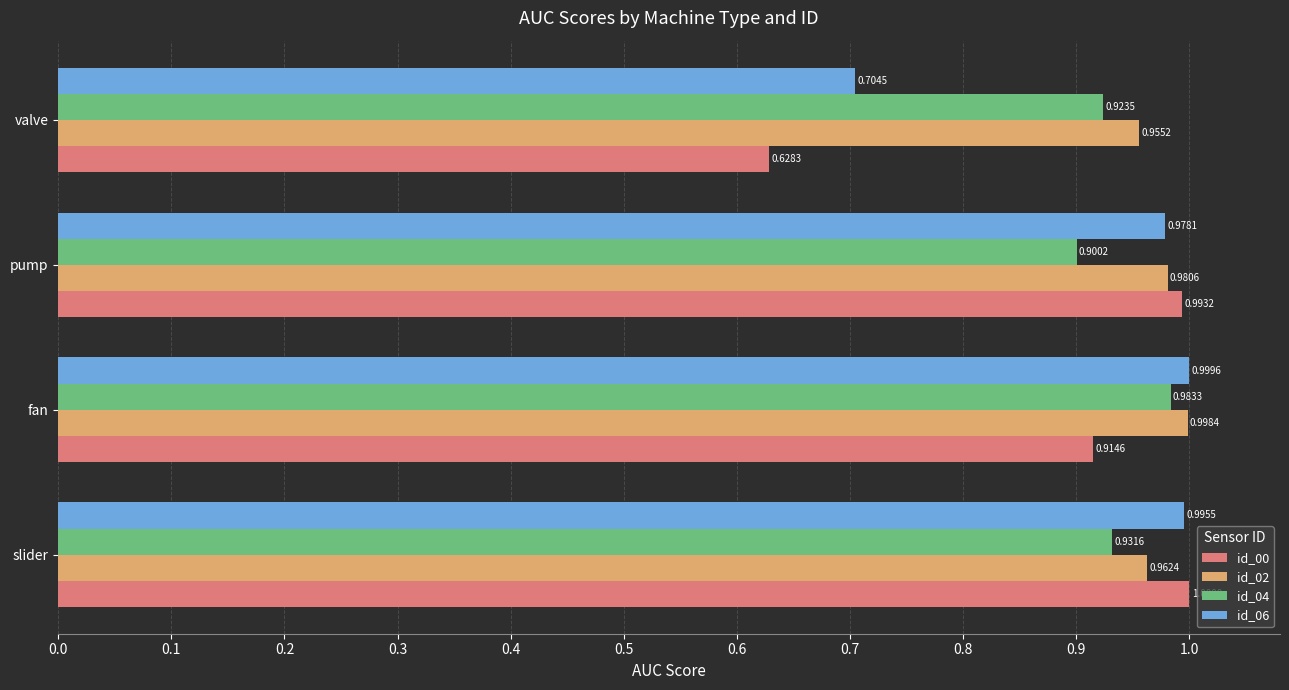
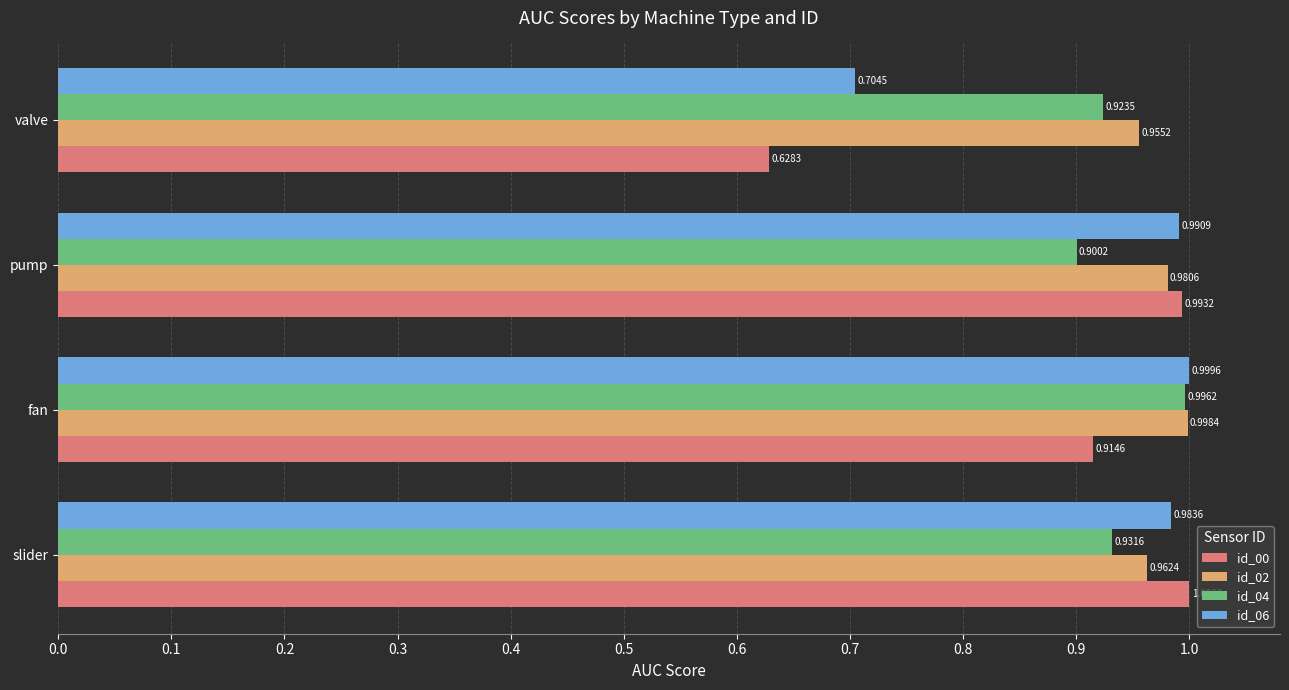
id_06, pump: 0.9781 -> 0.9909
id_04, fan: 0.9833 -> 0.9962
id_06, slider: 0.9955 -> 0.9836
